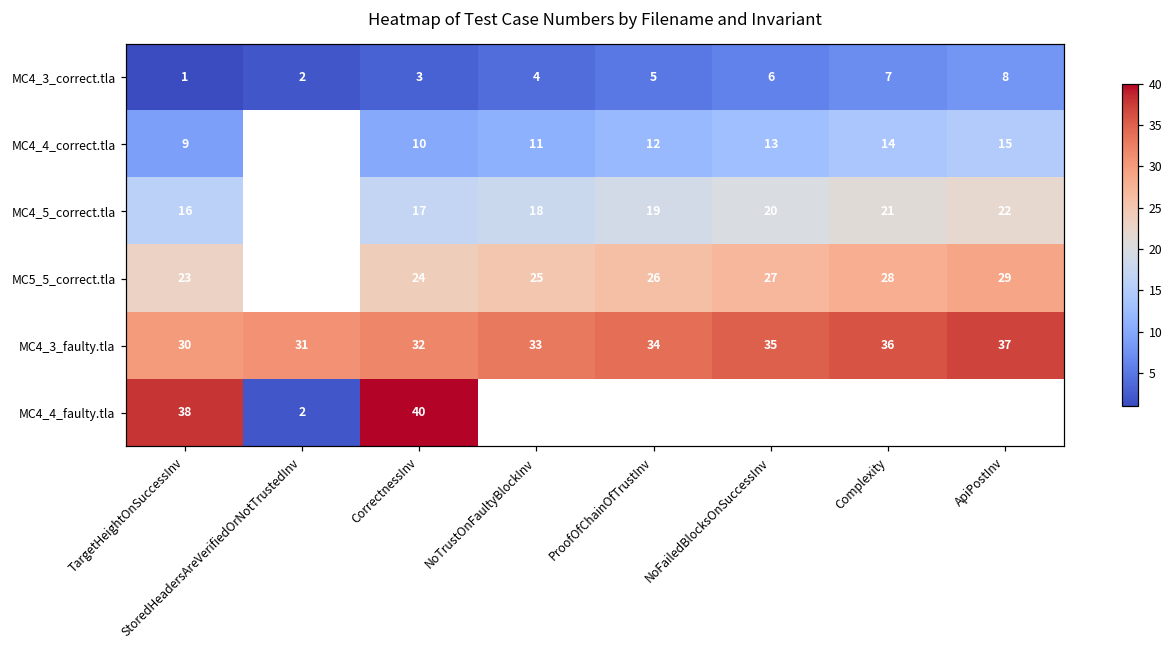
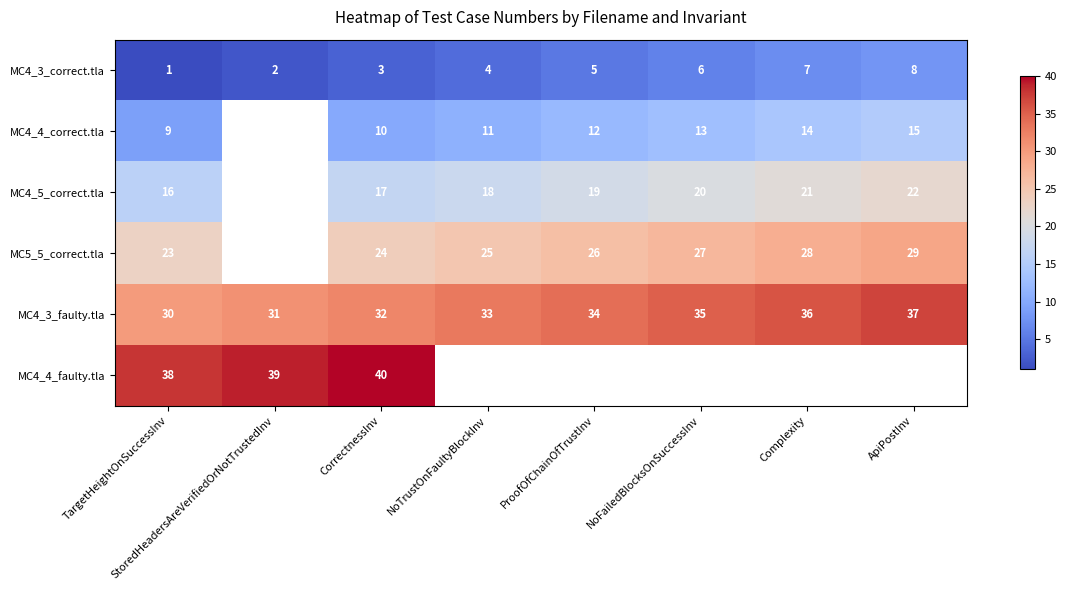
MC4_4_faulty.tla, StoredHeadersAreVerifiedOrNotTrustedInv: 2 -> 39
